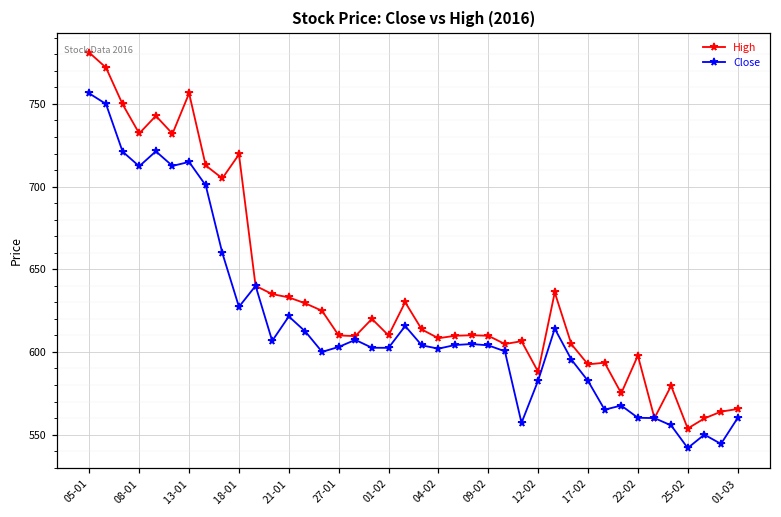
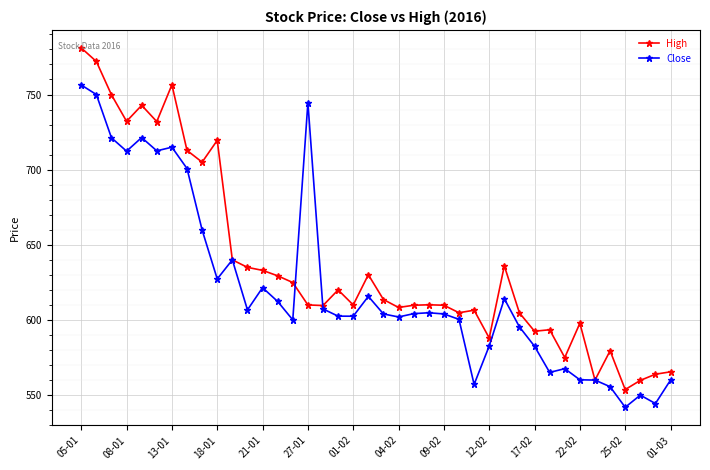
Close, 27-01: 603 -> 745
